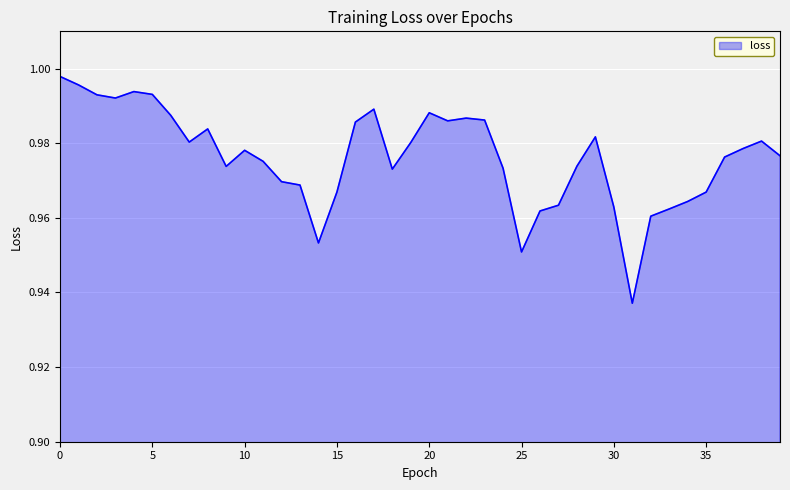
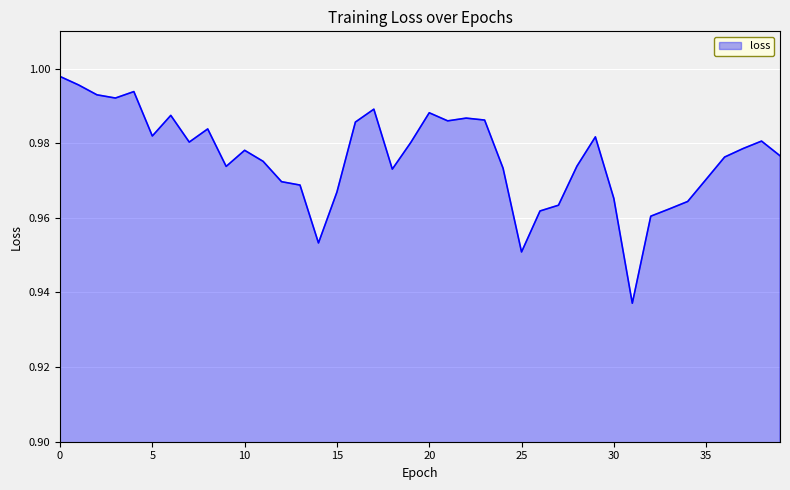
5: 0.993 -> 0.982
30: 0.963 -> 0.965
35: 0.967 -> 0.970
